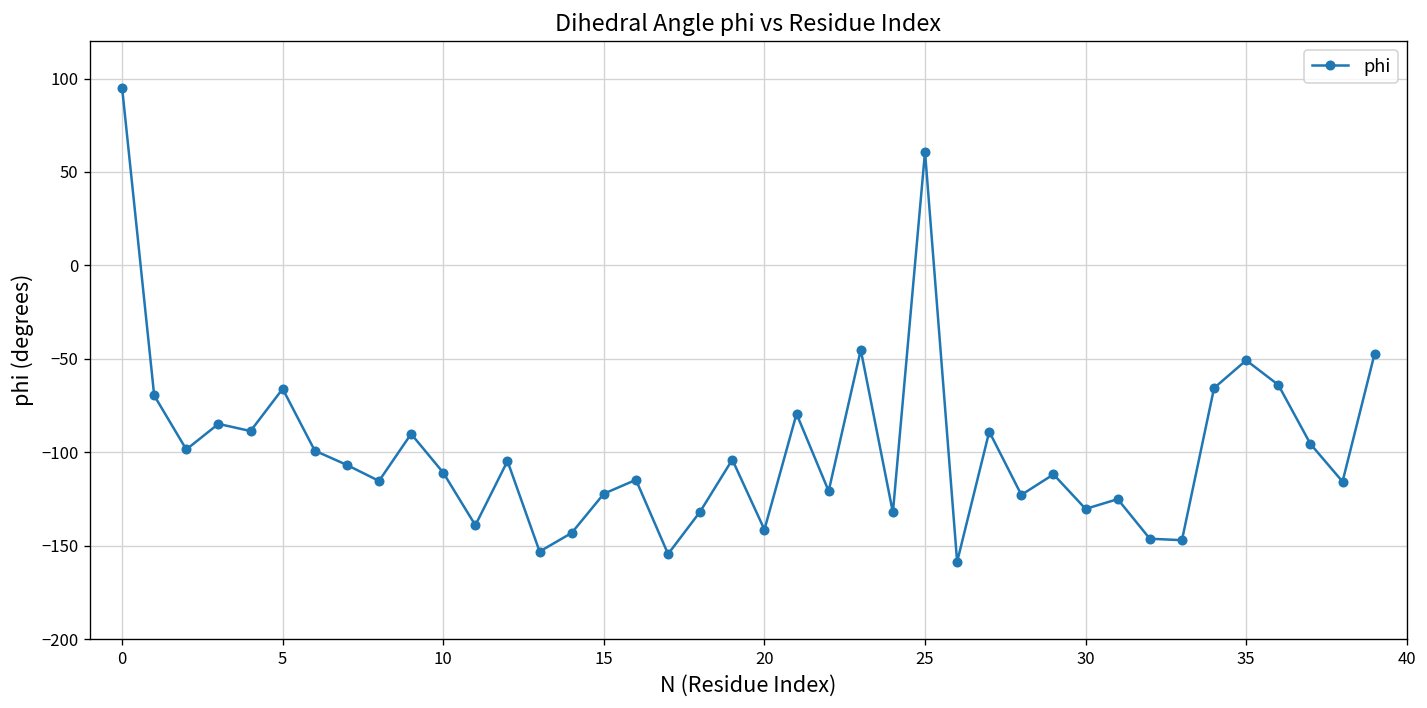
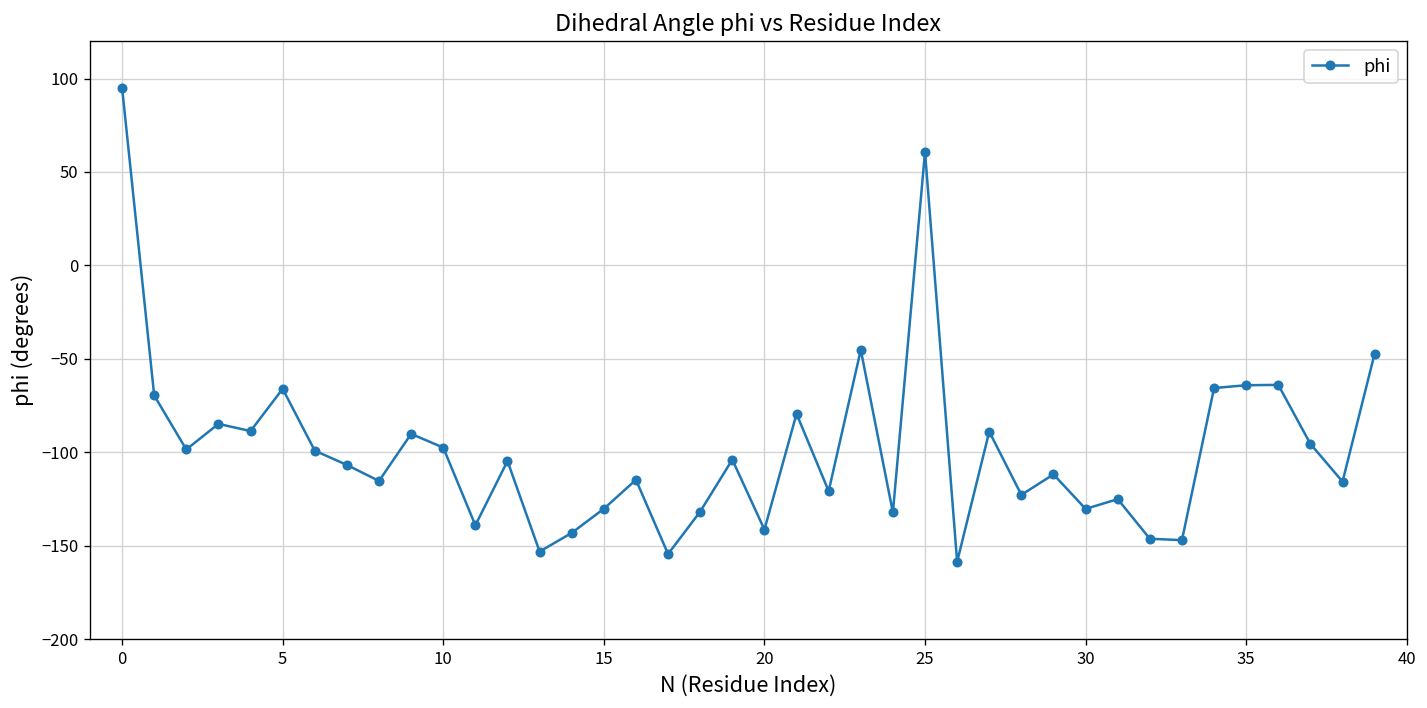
10: -111 -> -98
15: -122 -> -130
35: -51 -> -64
